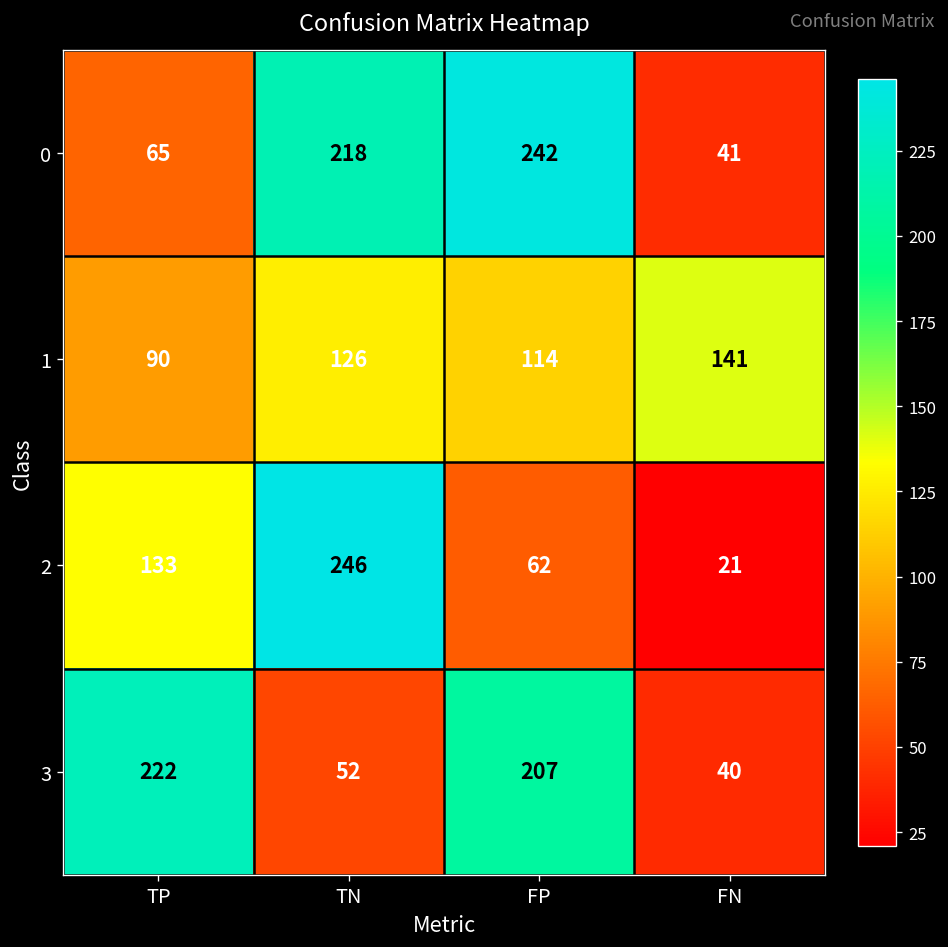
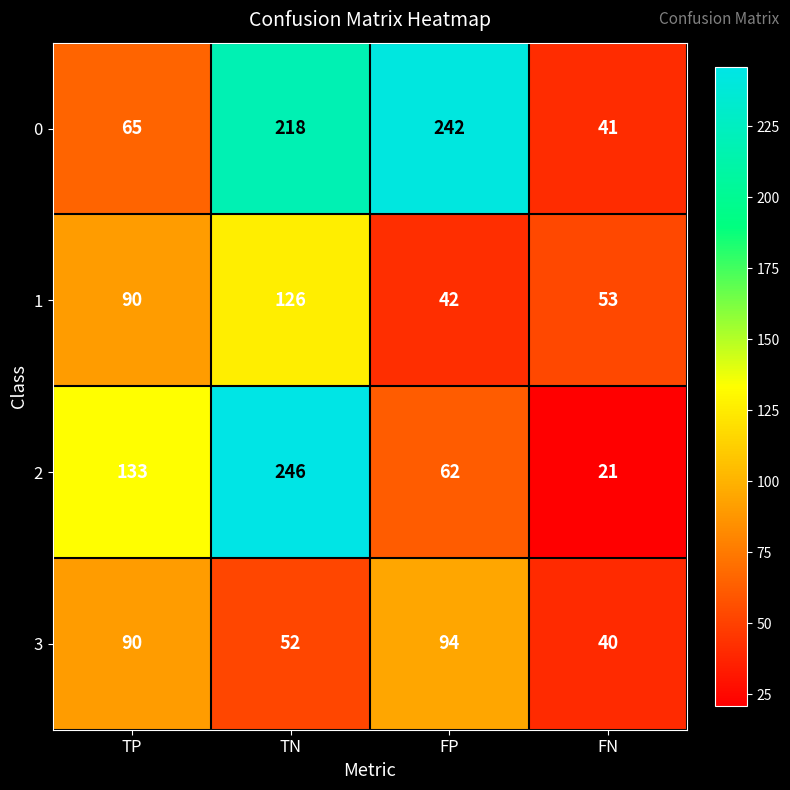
1, FP: 114 -> 42
1, FN: 141 -> 53
3, TP: 222 -> 90
3, FP: 207 -> 94
